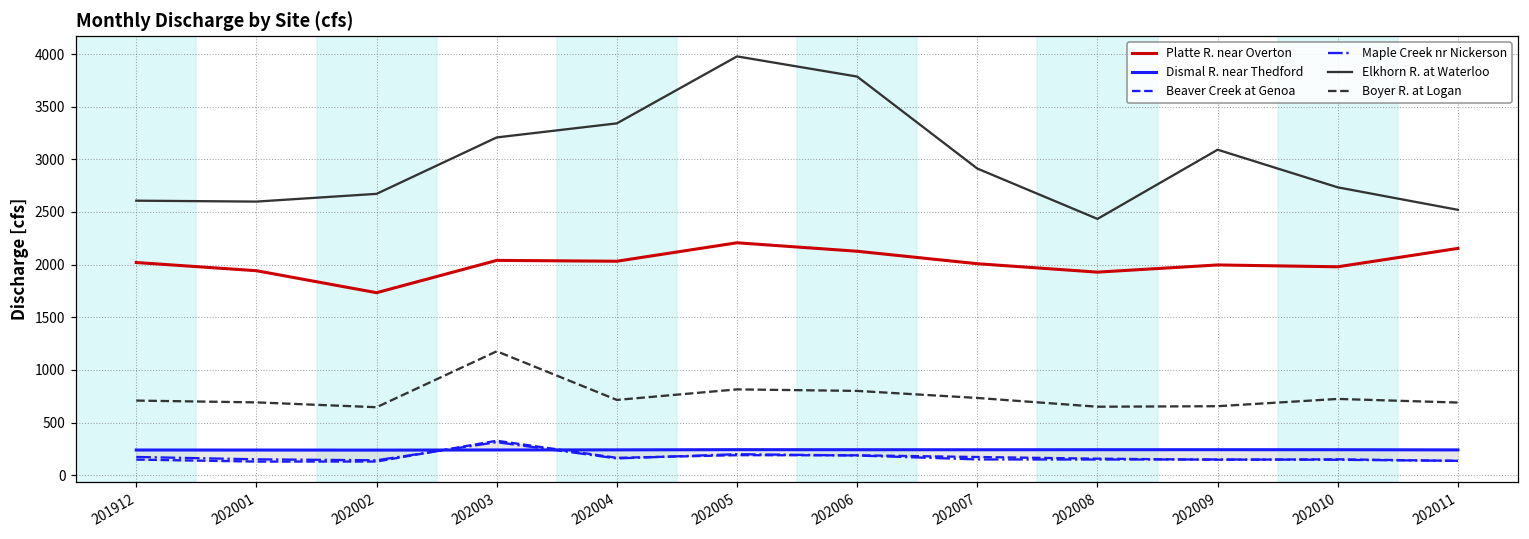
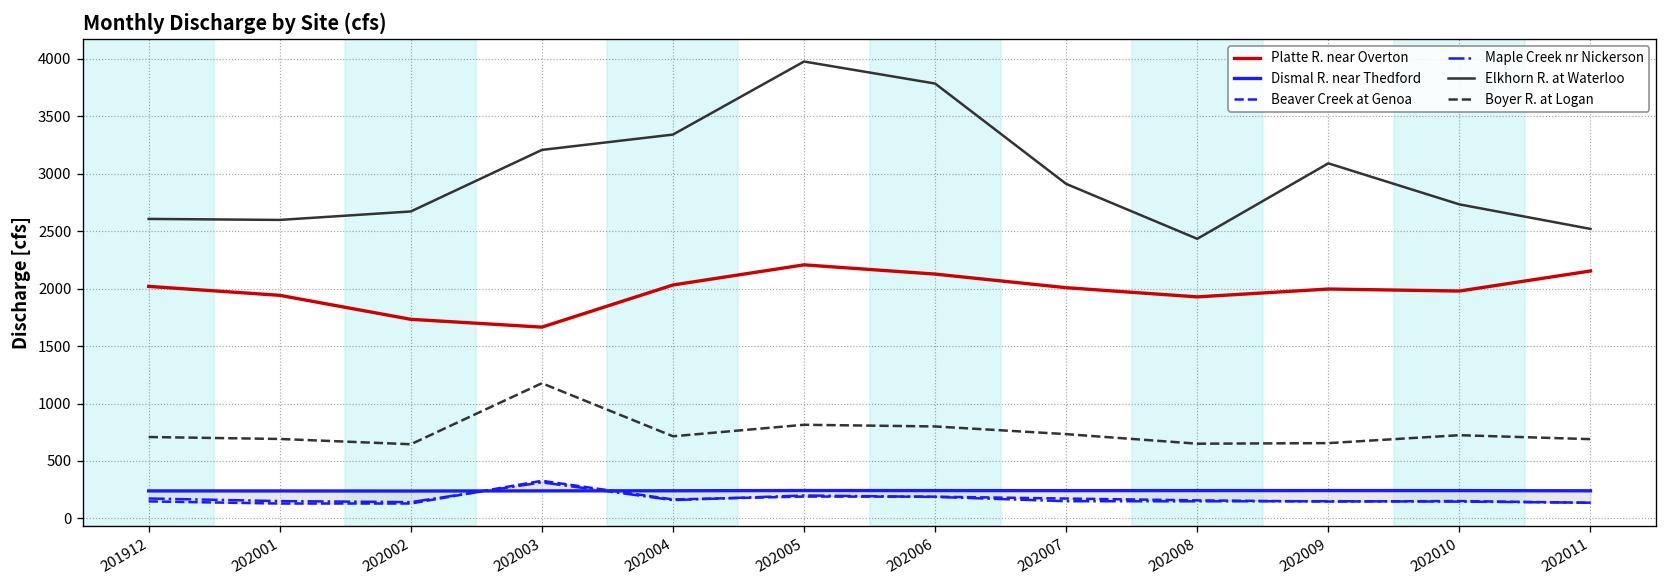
Platte R. near Overton, 202003: 2000 -> 1700
